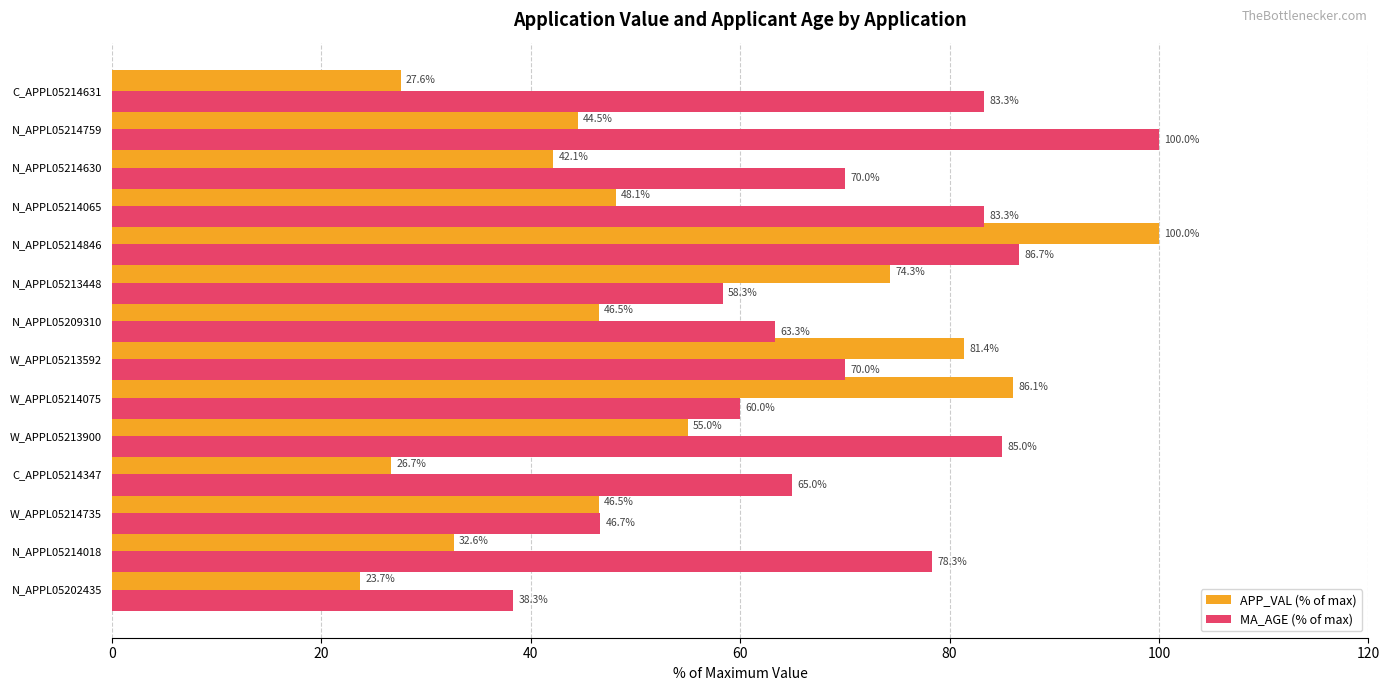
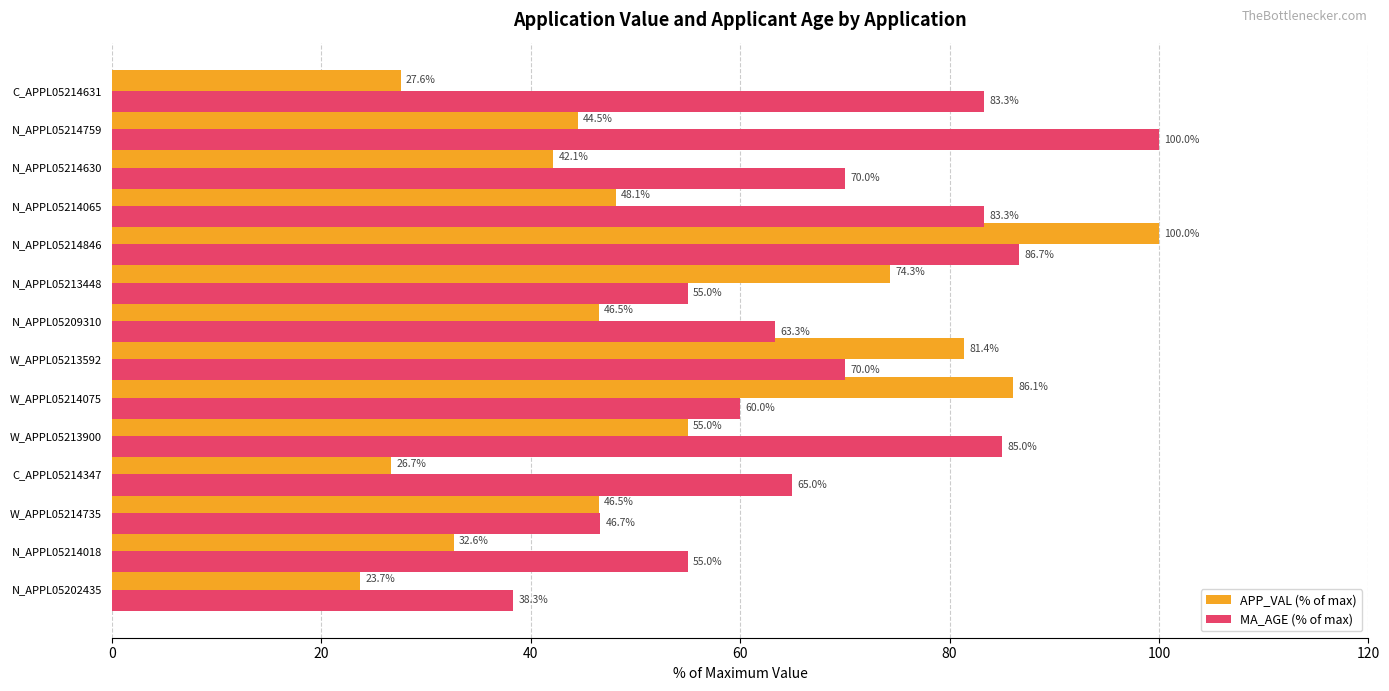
MA_AGE (% of max), N_APPL05213448: 58.3% -> 55.0%
MA_AGE (% of max), N_APPL05214018: 78.3% -> 55.0%
